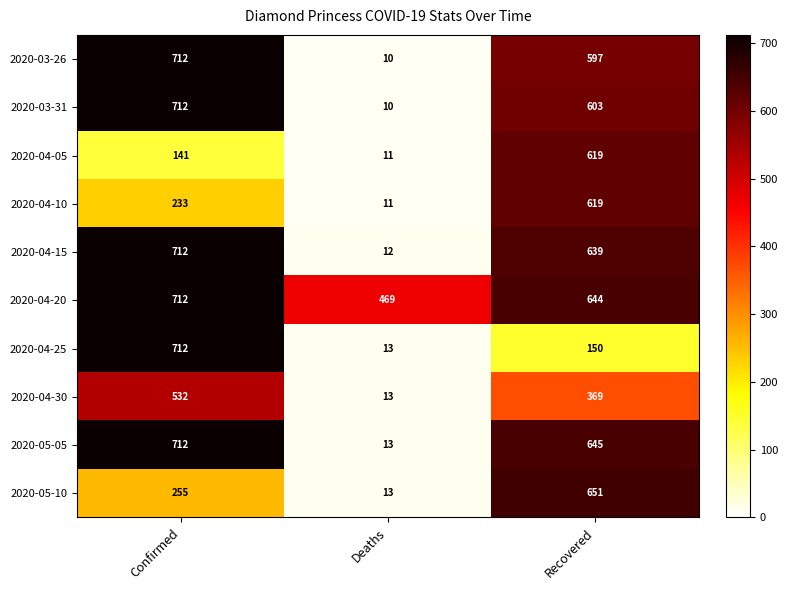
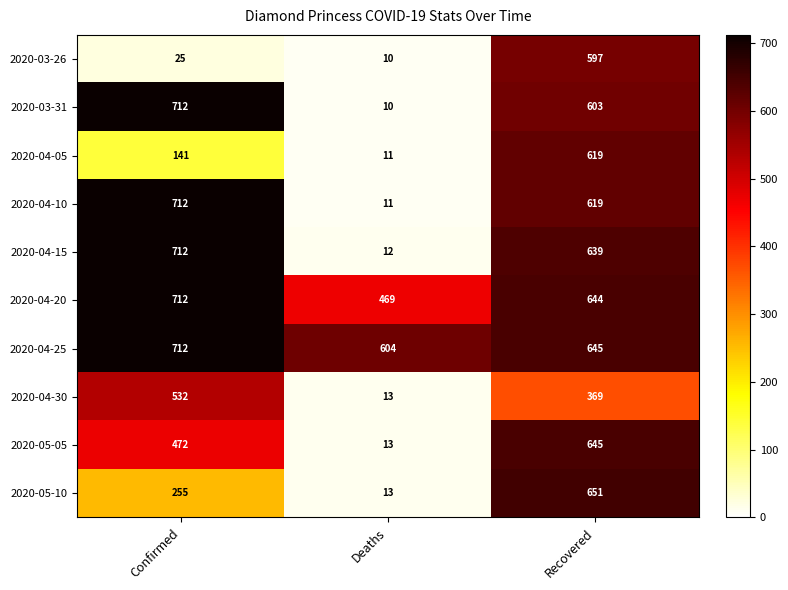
2020-03-26, Confirmed: 712 -> 25
2020-04-10, Confirmed: 233 -> 712
2020-04-25, Deaths: 13 -> 604
2020-04-25, Recovered: 150 -> 645
2020-05-05, Confirmed: 712 -> 472
